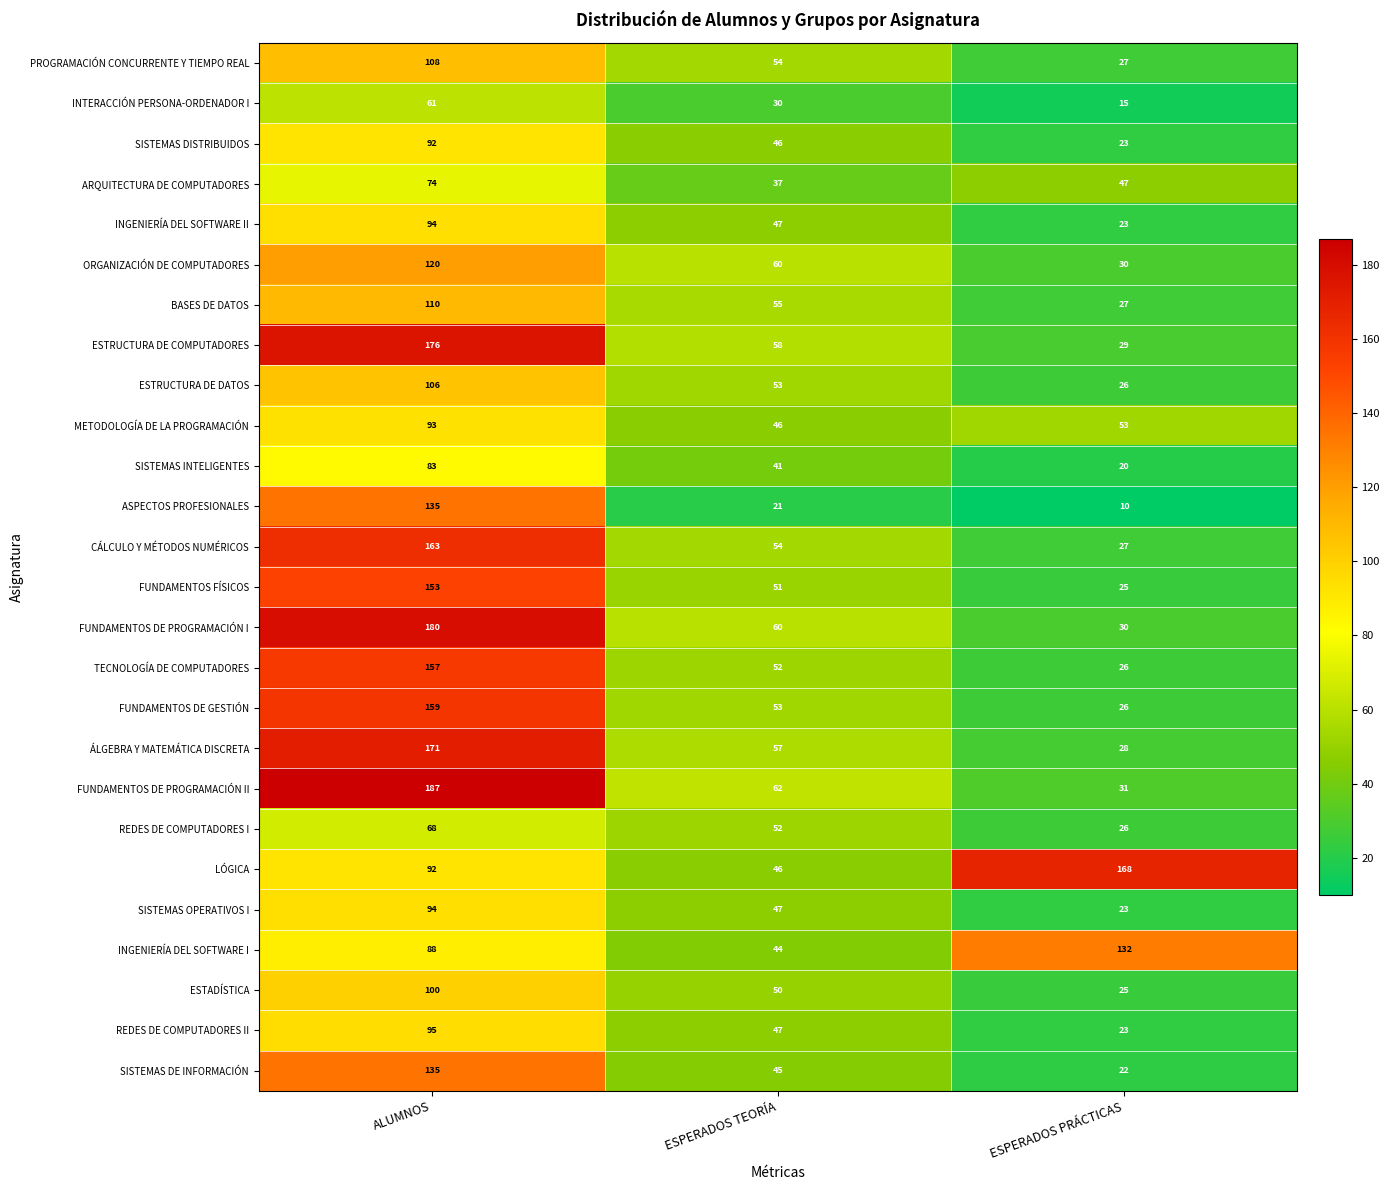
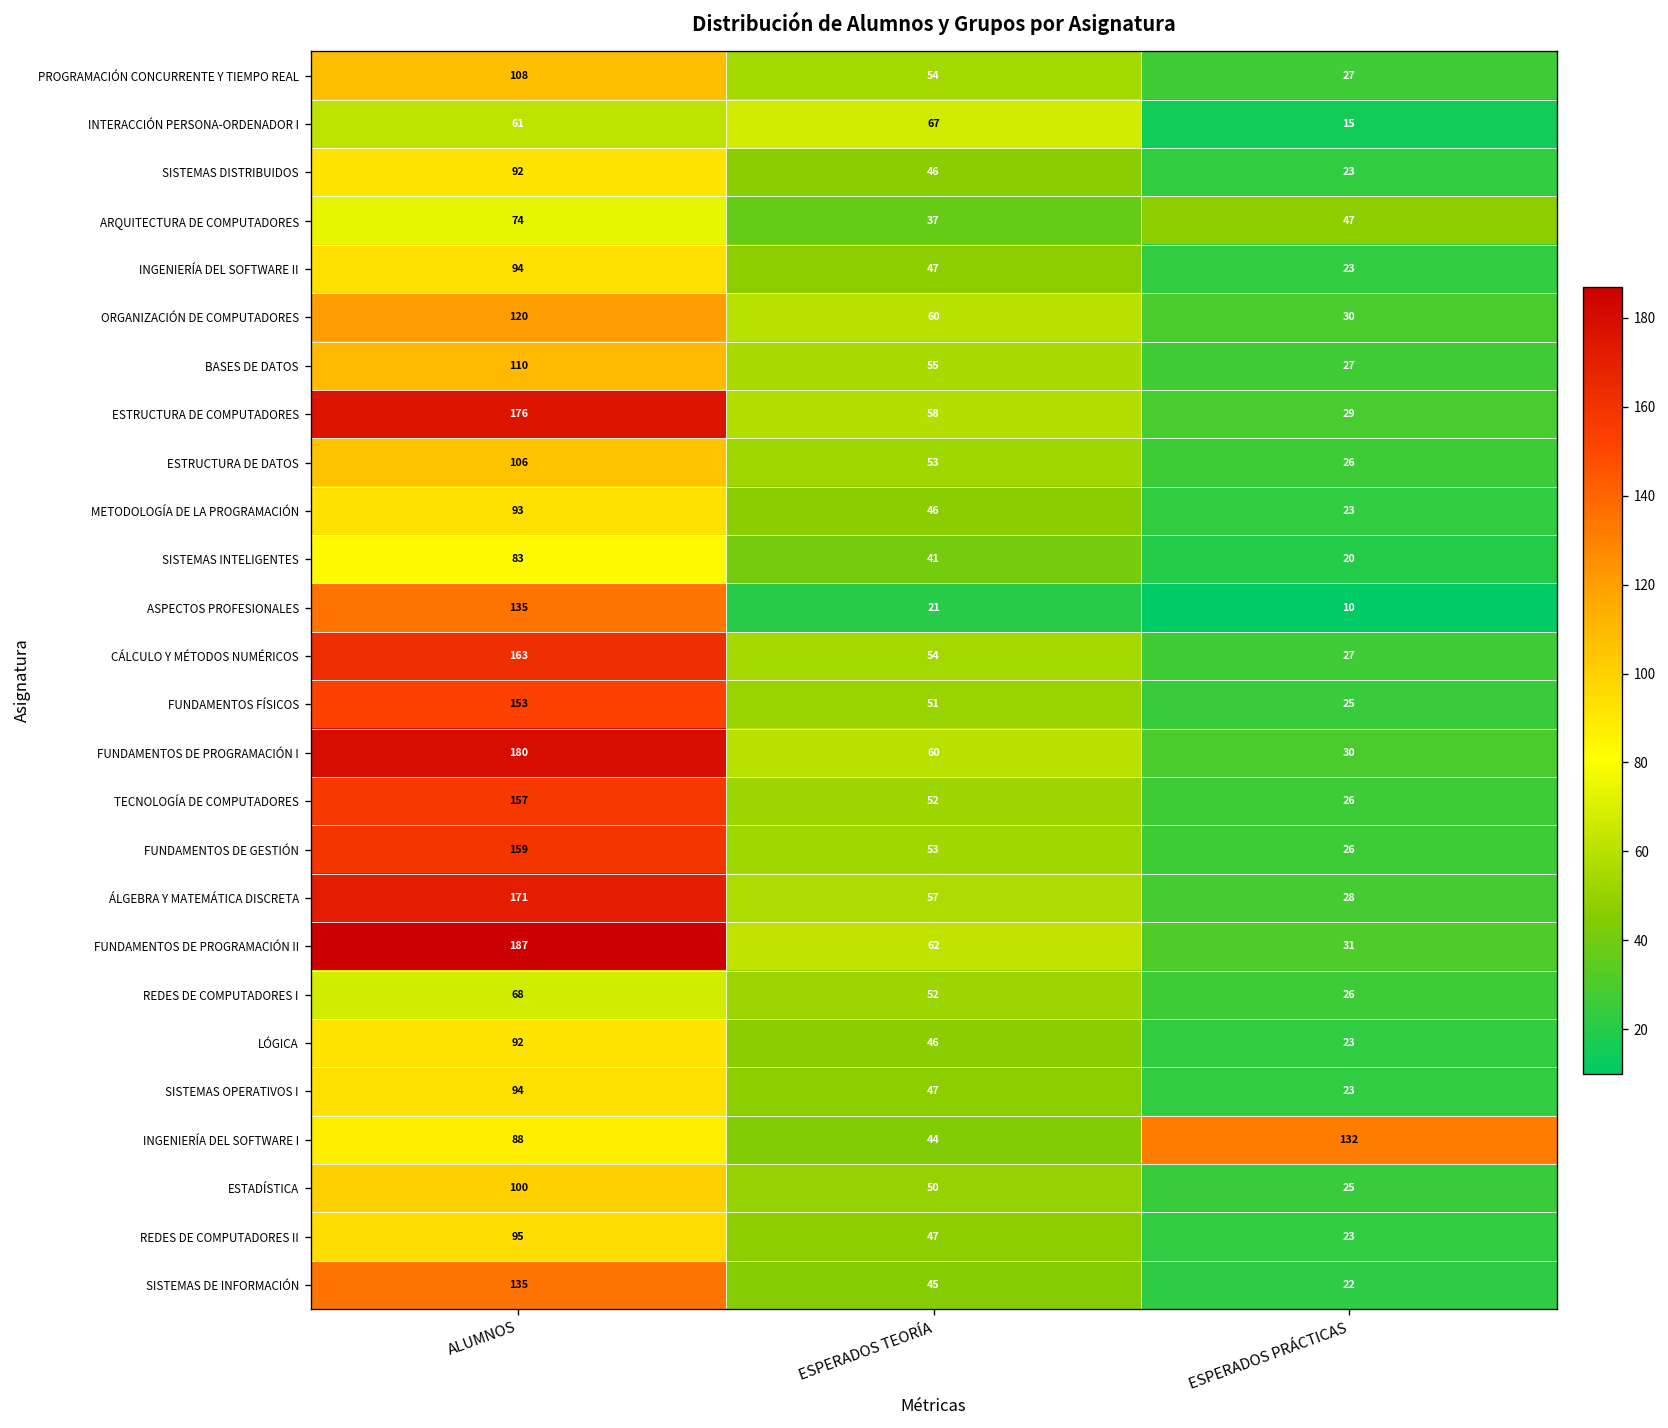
INTERACCIÓN PERSONA-ORDENADOR I, ESPERADOS TEORÍA: 30 -> 67
METODOLOGÍA DE LA PROGRAMACIÓN, ESPERADOS PRÁCTICAS: 53 -> 23
LÓGICA, ESPERADOS PRÁCTICAS: 168 -> 23
